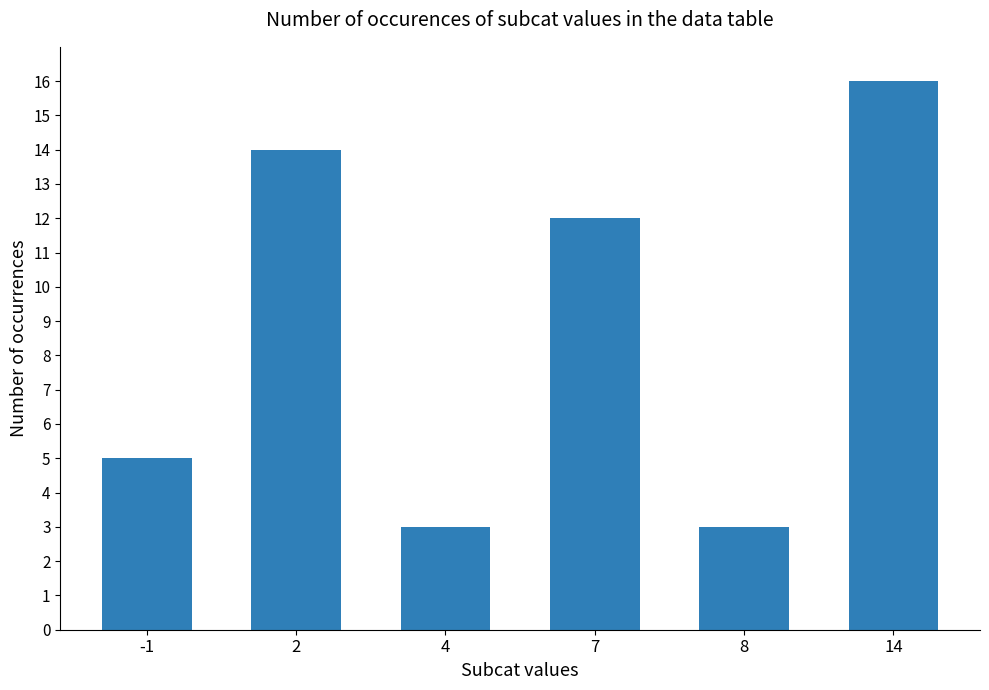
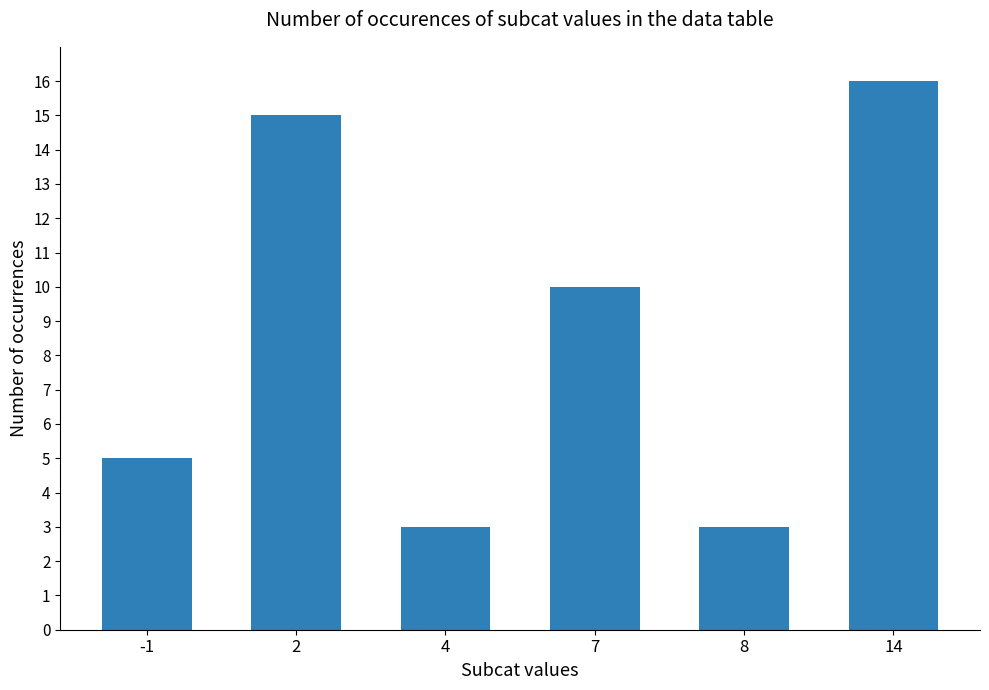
2: 14 -> 15
7: 12 -> 10
